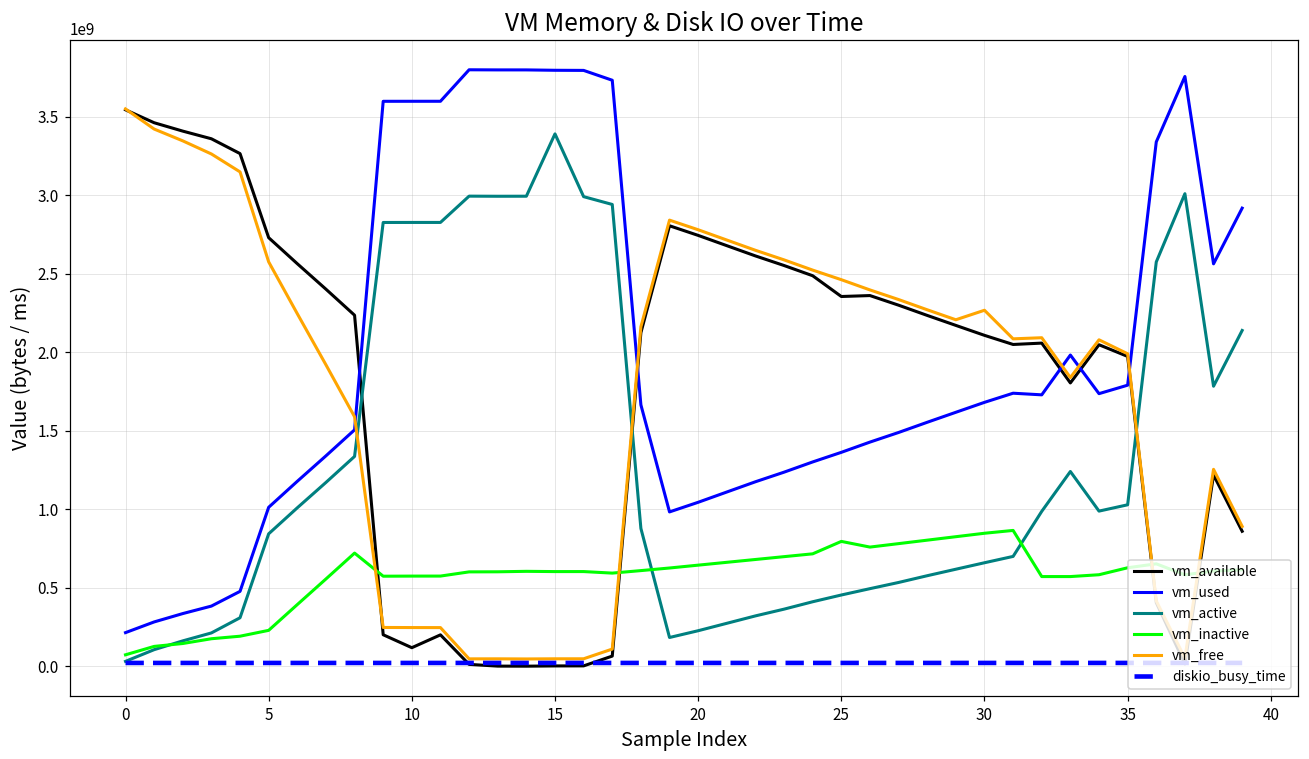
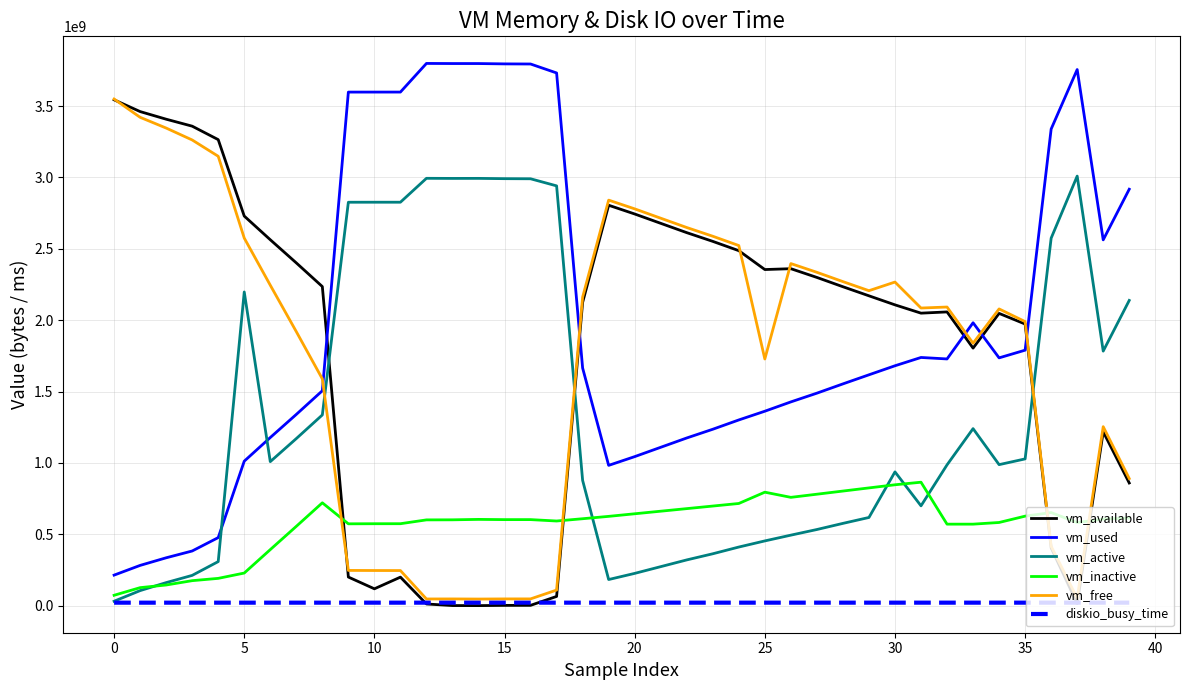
vm_active, 5: 840000000 -> 2200000000
vm_active, 15: 3390000000 -> 2990000000
vm_free, 25: 2460000000 -> 1730000000
vm_active, 30: 660000000 -> 940000000
